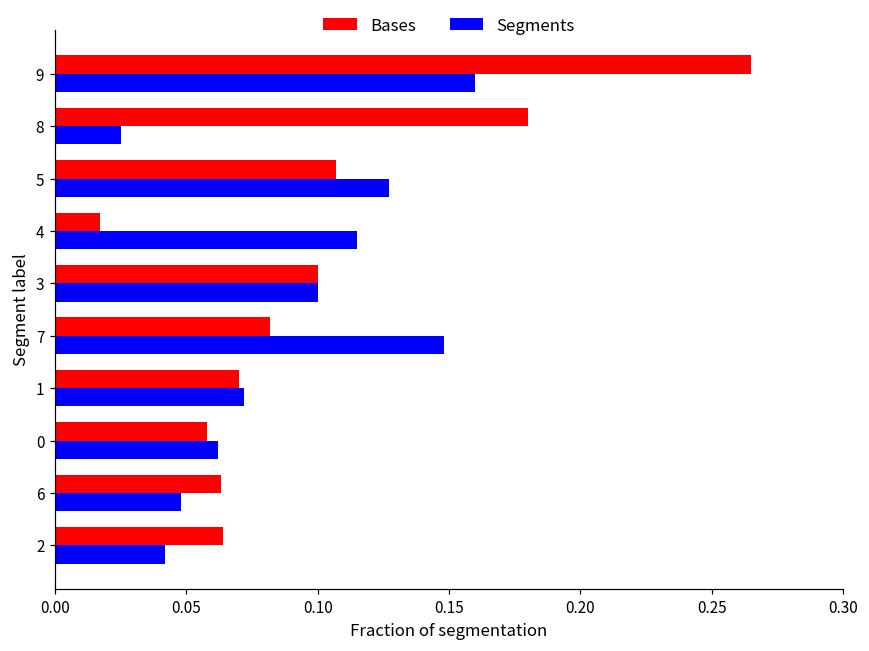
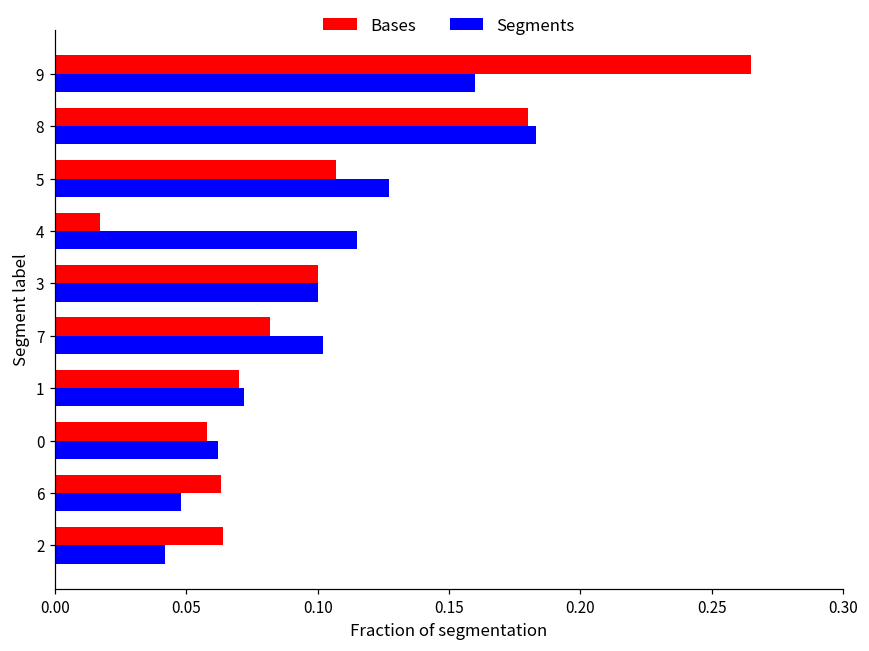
Segments, 8: 0.025 -> 0.183
Segments, 7: 0.148 -> 0.102
